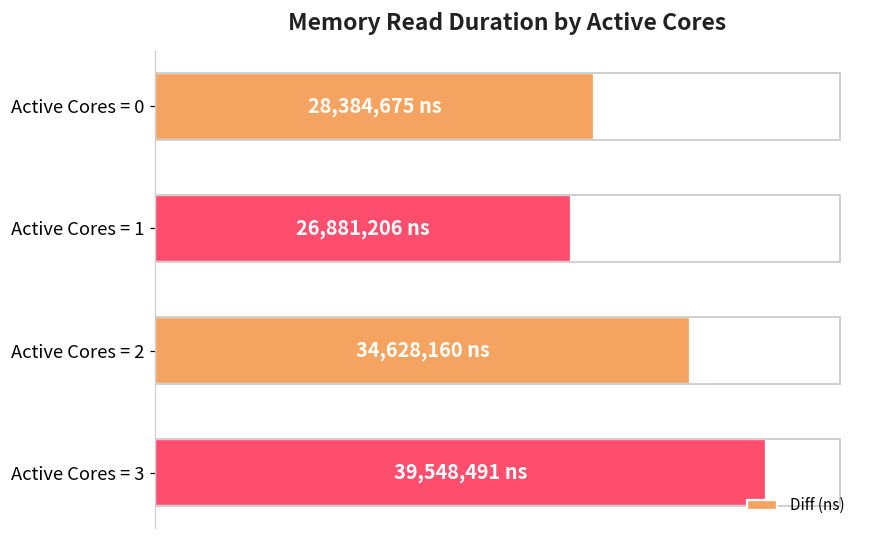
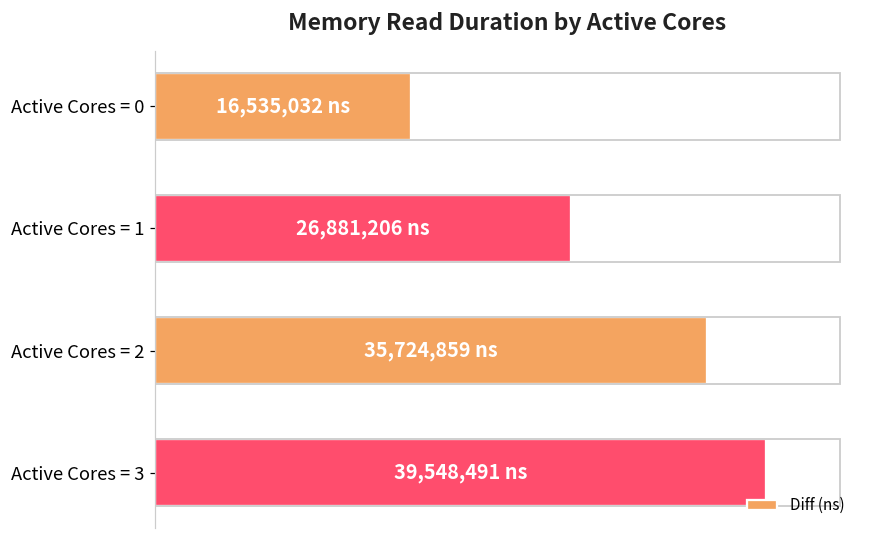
Active Cores = 0: 28,384,675 -> 16,535,032
Active Cores = 2: 34,628,160 -> 35,724,859
